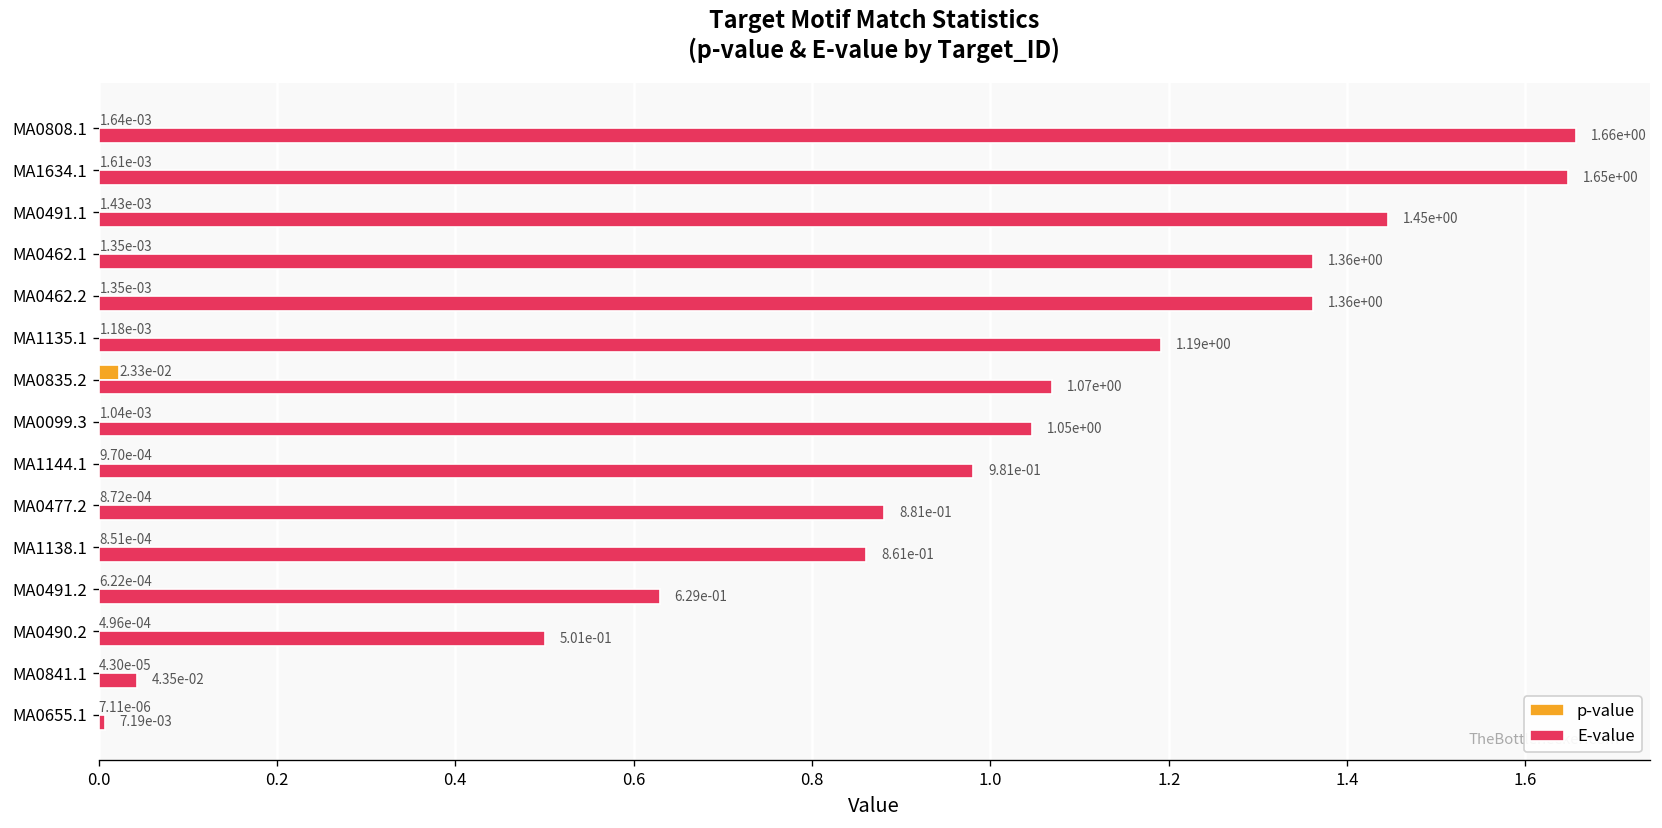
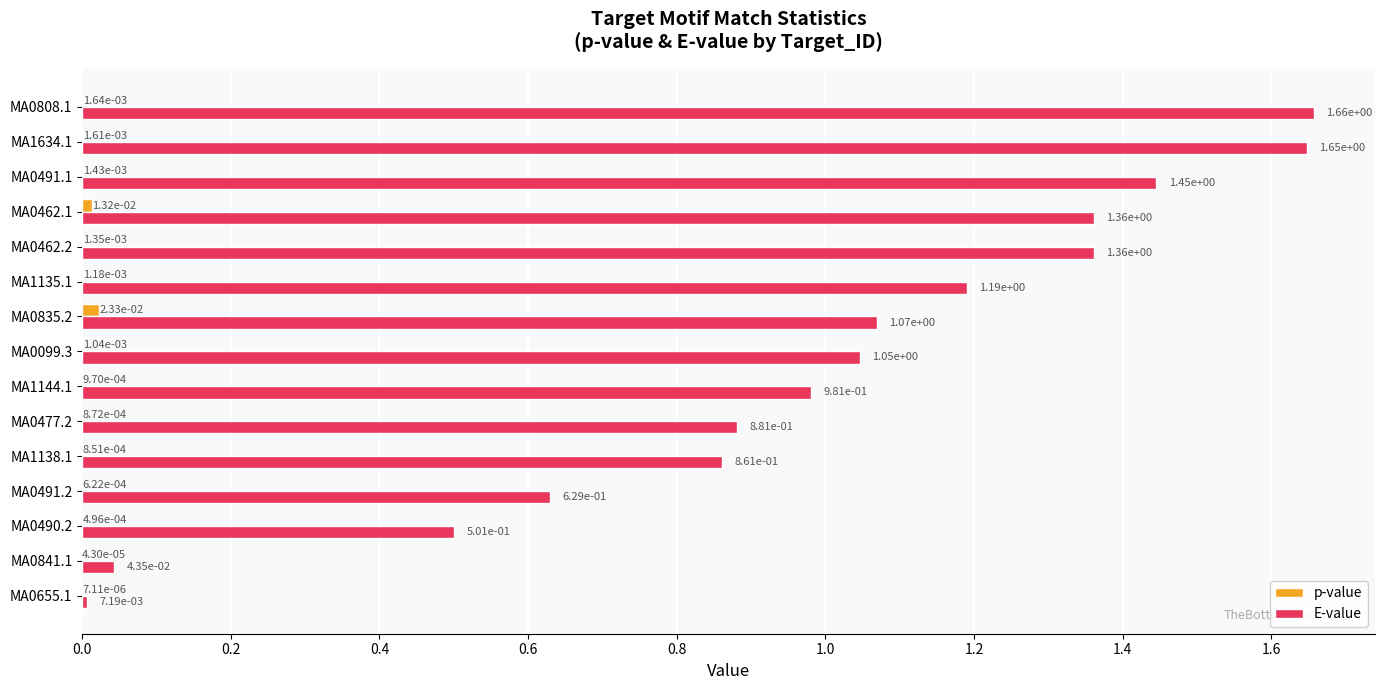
p-value, MA0462.1: 1.35e-03 -> 1.32e-02
